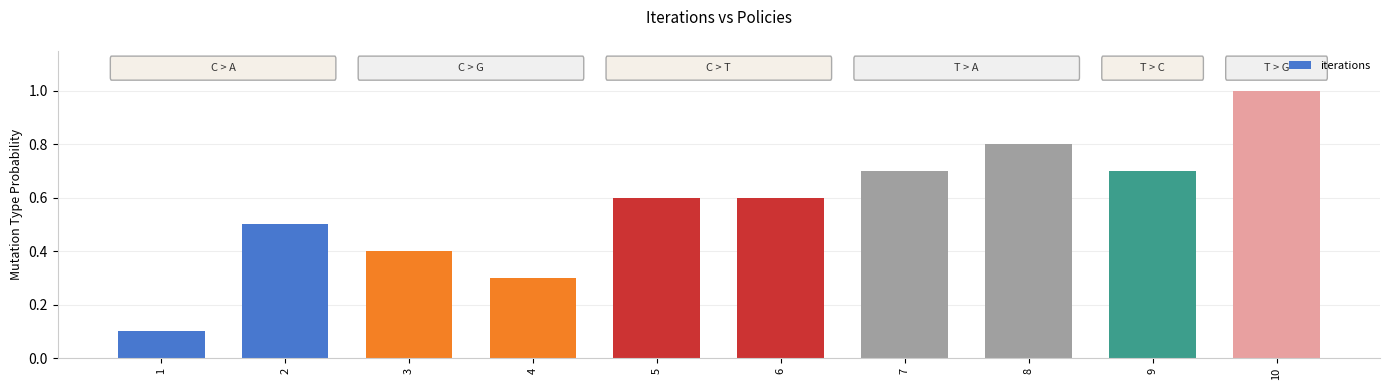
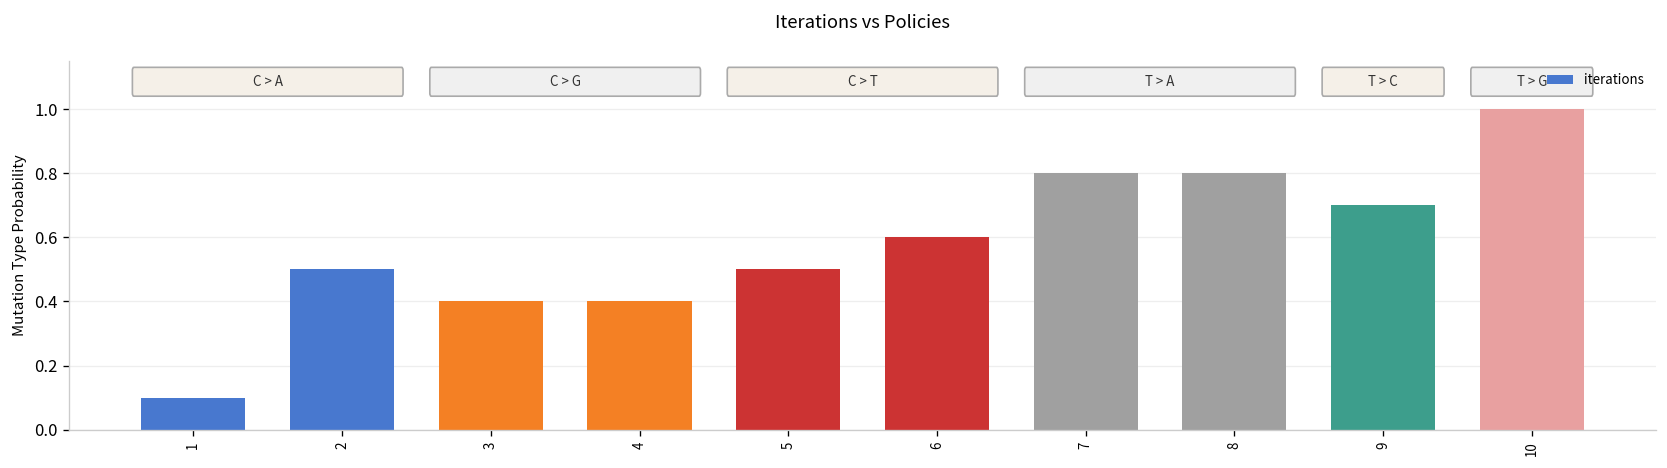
4: 0.30 -> 0.40
5: 0.60 -> 0.50
7: 0.70 -> 0.80
